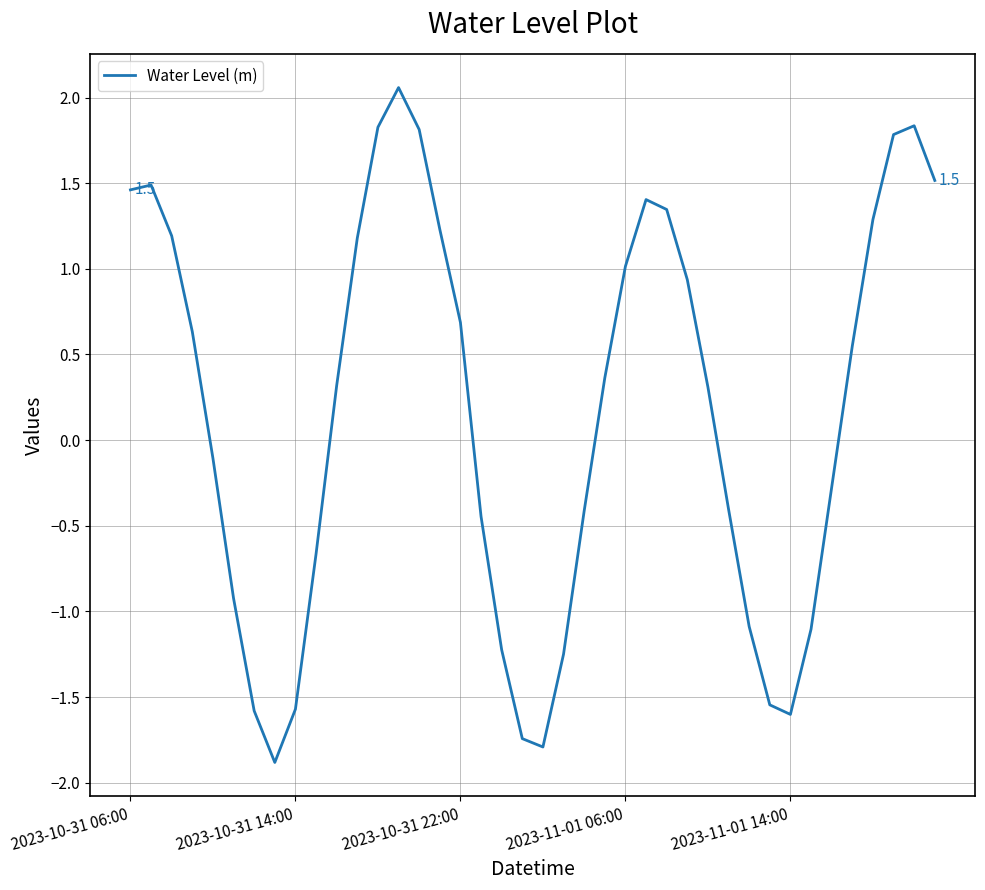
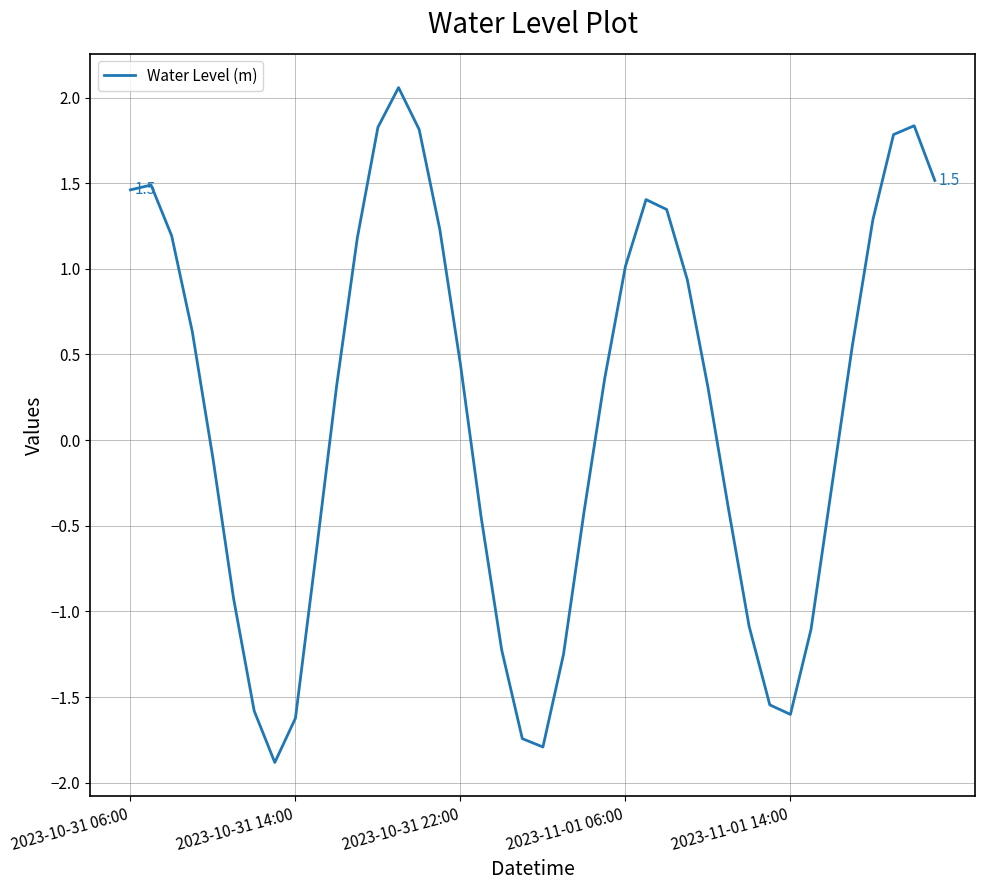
2023-10-31 14:00: -1.57 -> -1.62
2023-10-31 22:00: 0.69 -> 0.44
